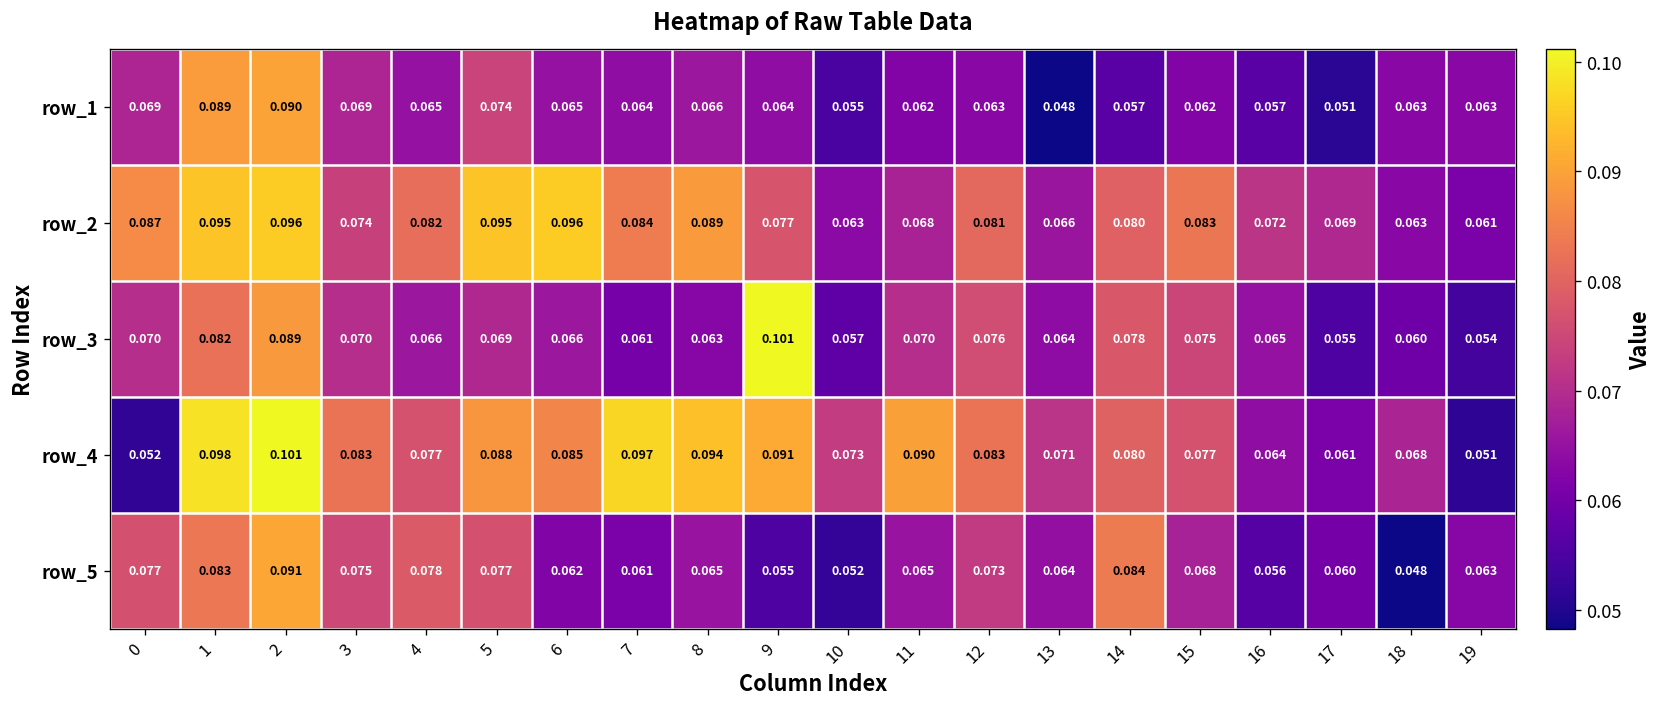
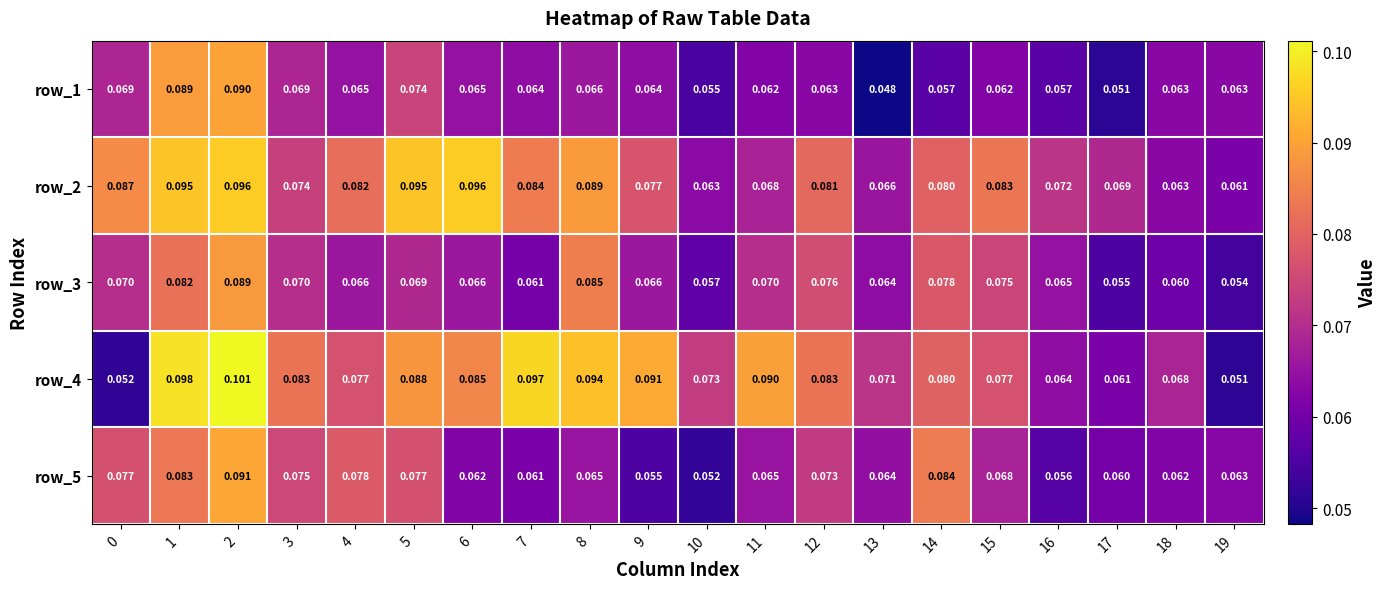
row_3, 8: 0.063 -> 0.085
row_3, 9: 0.101 -> 0.066
row_5, 18: 0.048 -> 0.062
